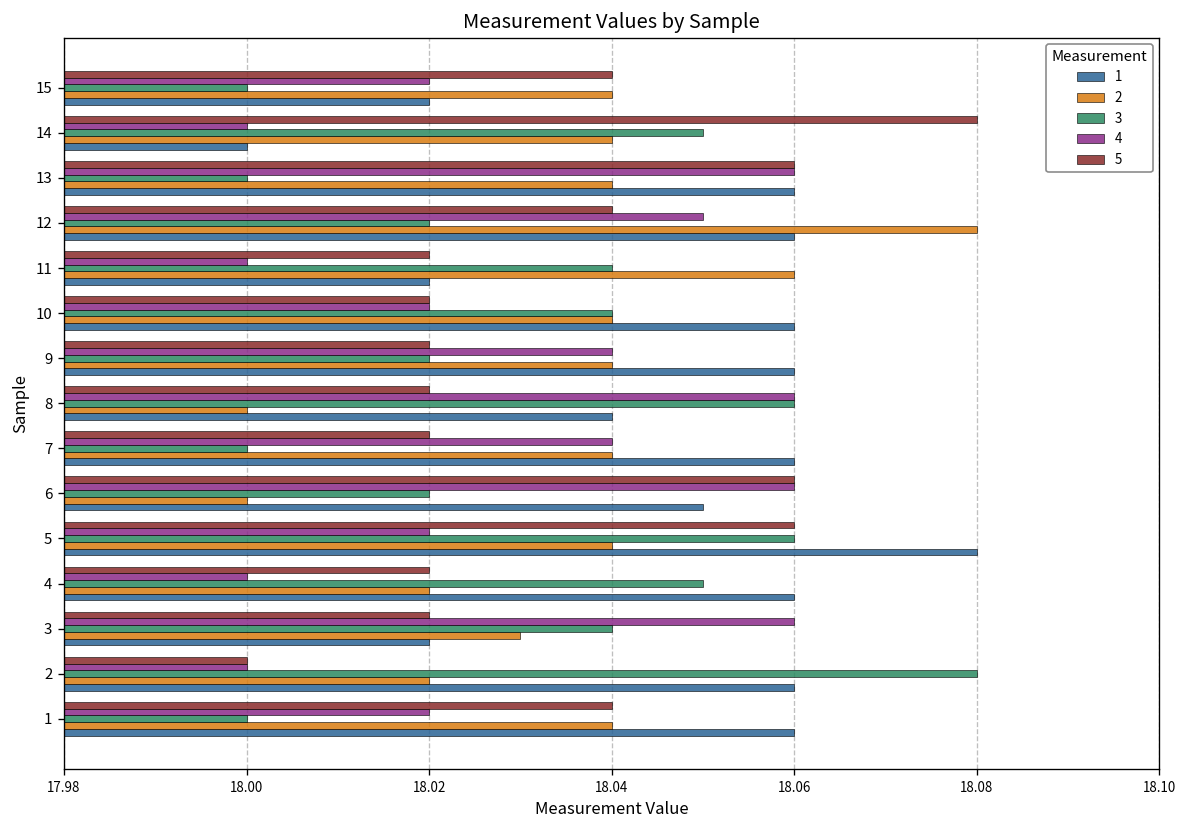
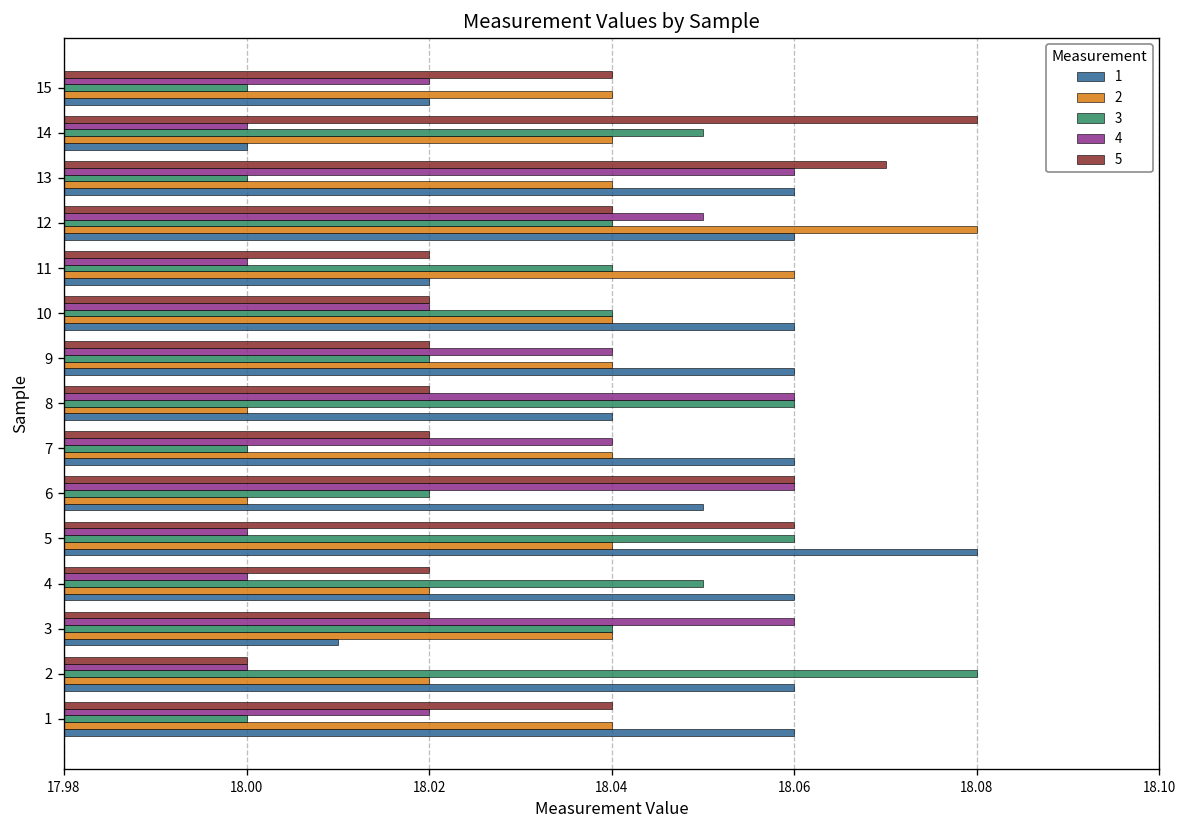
5, 13: 18.06 -> 18.07
3, 12: 18.02 -> 18.04
4, 5: 18.02 -> 18.00
2, 3: 18.03 -> 18.04
1, 3: 18.02 -> 18.01
